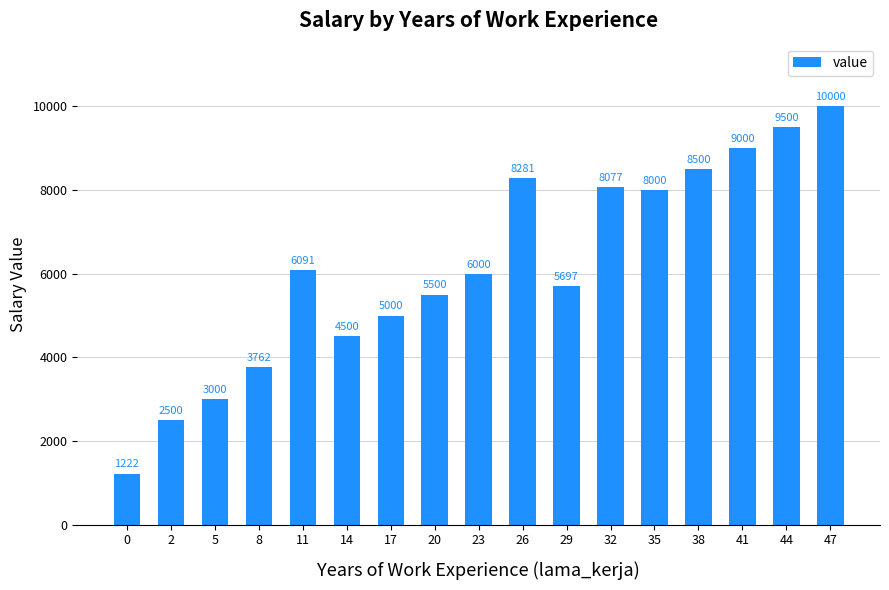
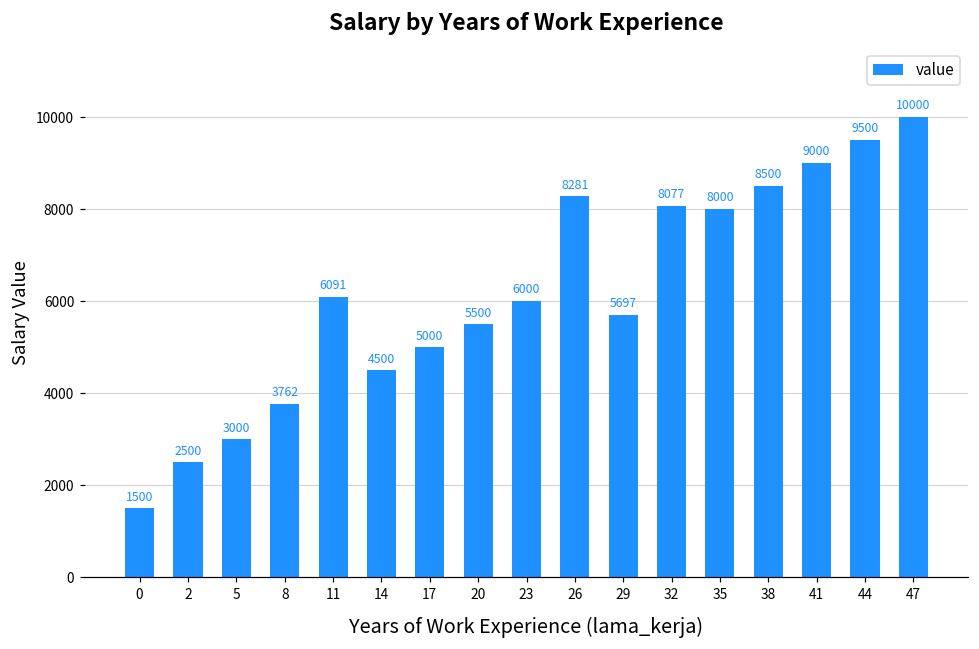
0: 1222 -> 1500
